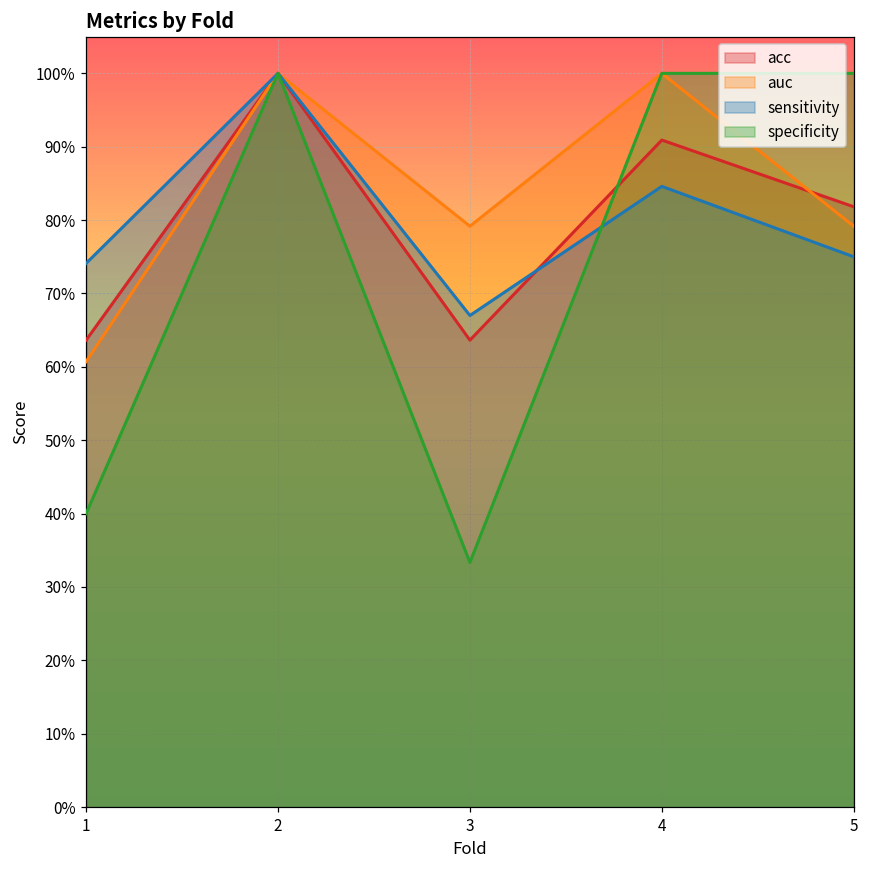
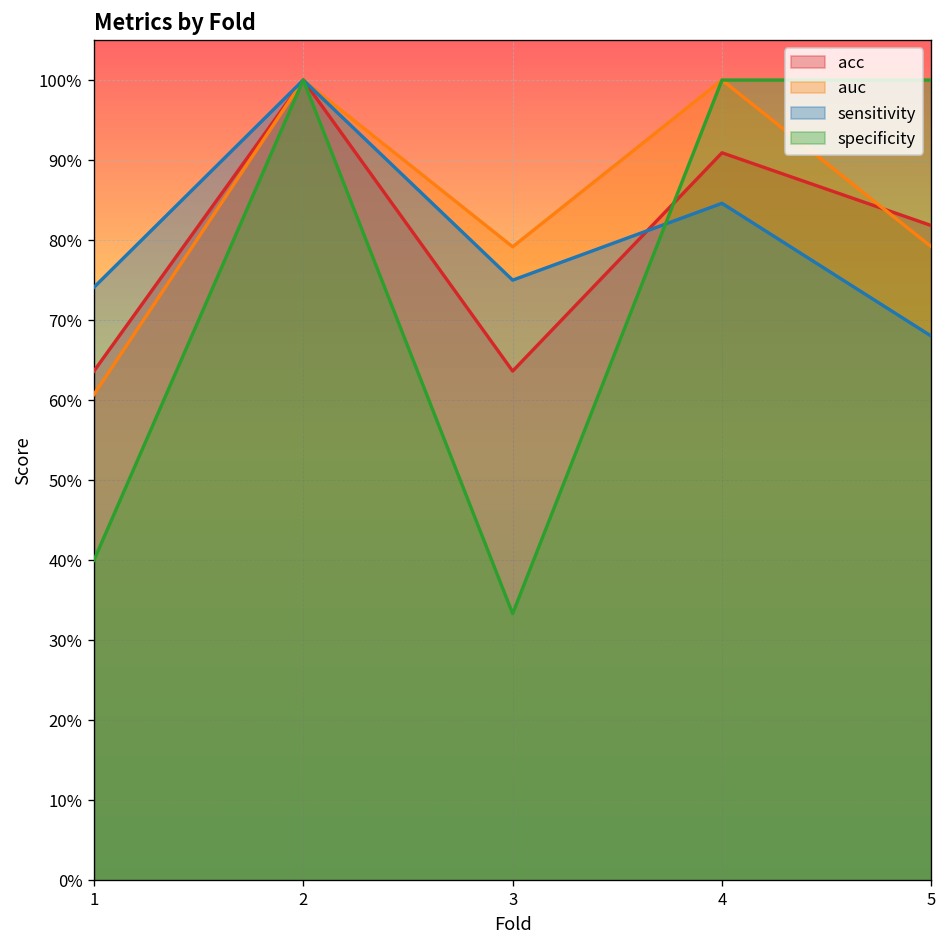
sensitivity, 3: 67% -> 75%
sensitivity, 5: 75% -> 68%
